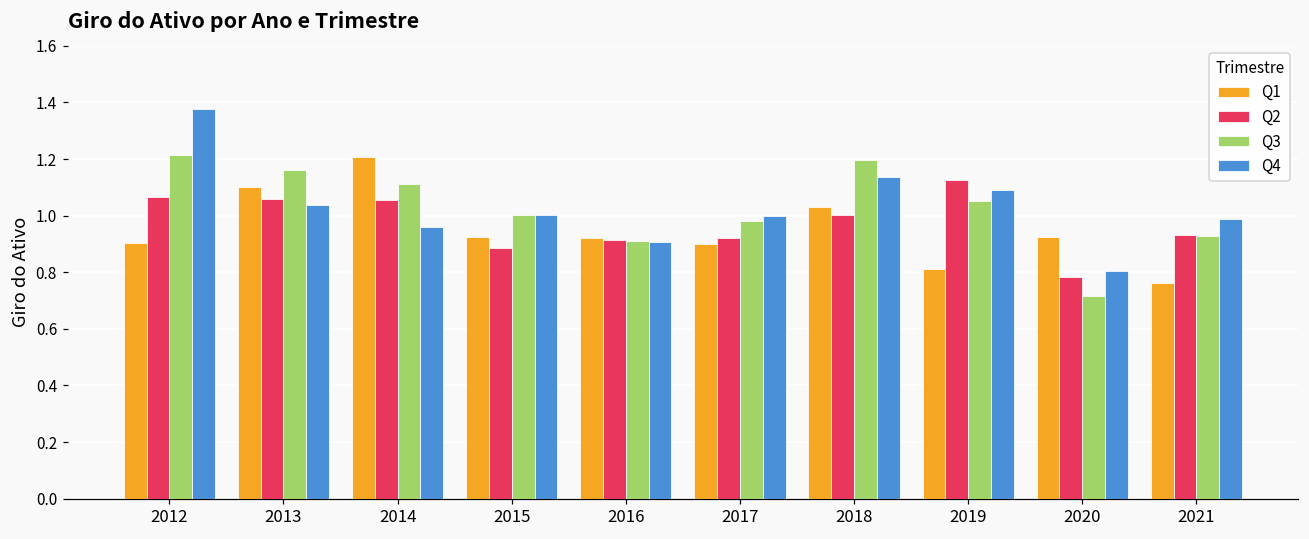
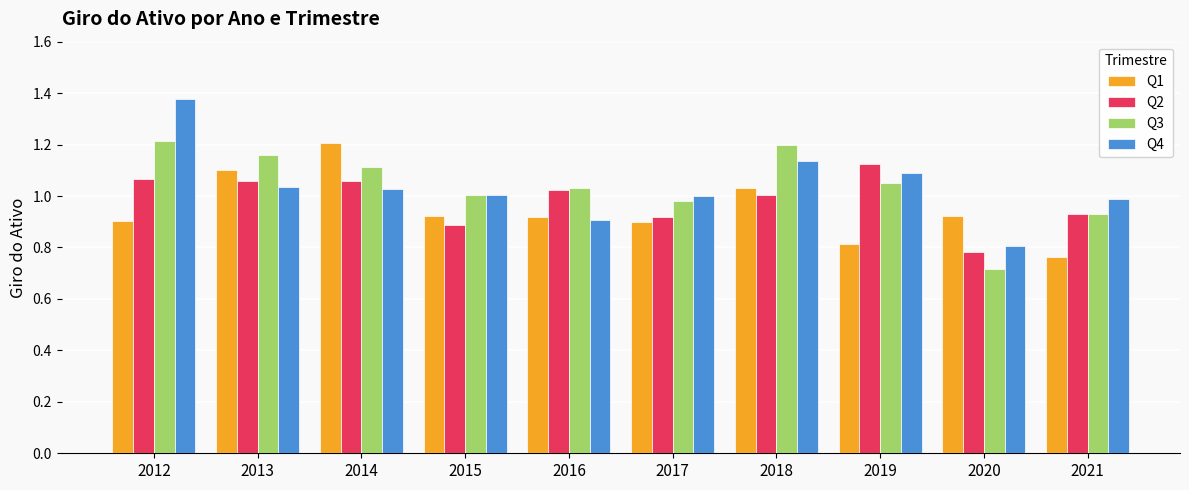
Q4, 2014: 0.96 -> 1.03
Q2, 2016: 0.91 -> 1.02
Q3, 2016: 0.91 -> 1.03
